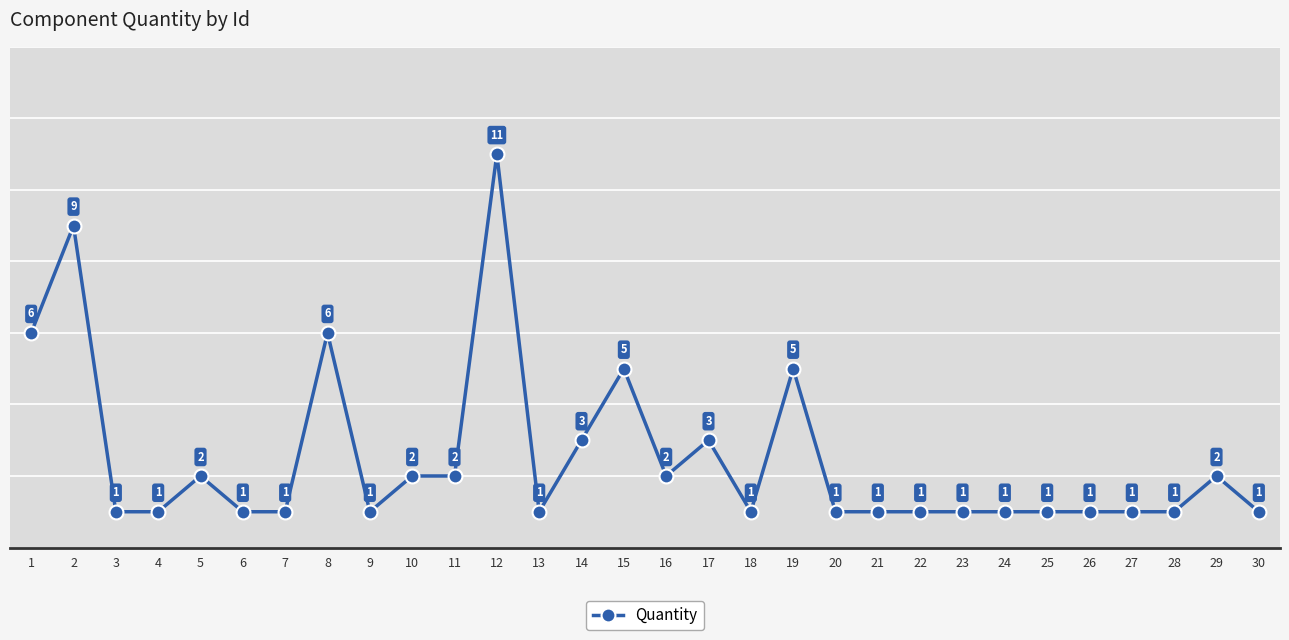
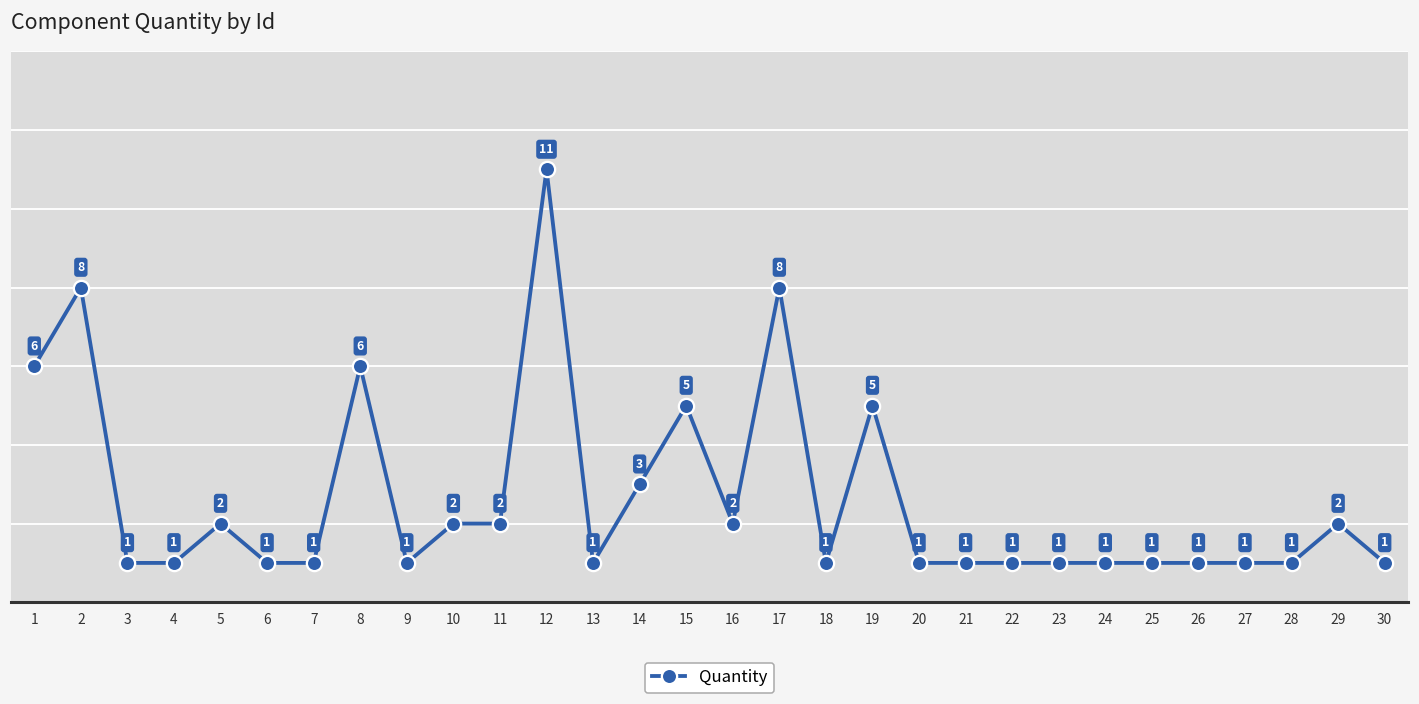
2: 9 -> 8
17: 3 -> 8
